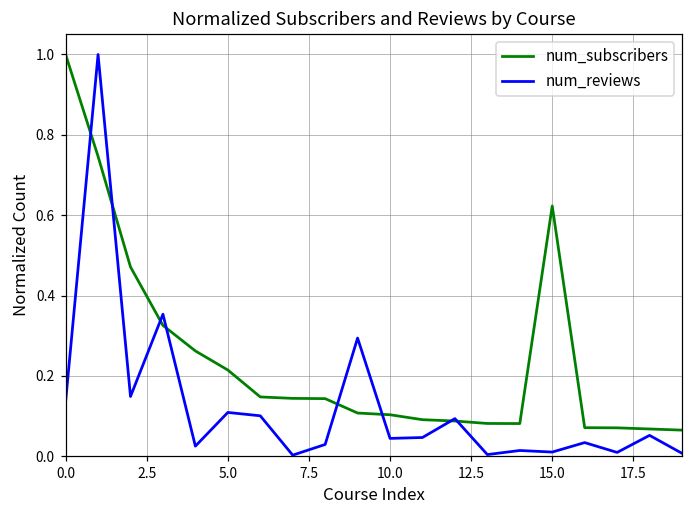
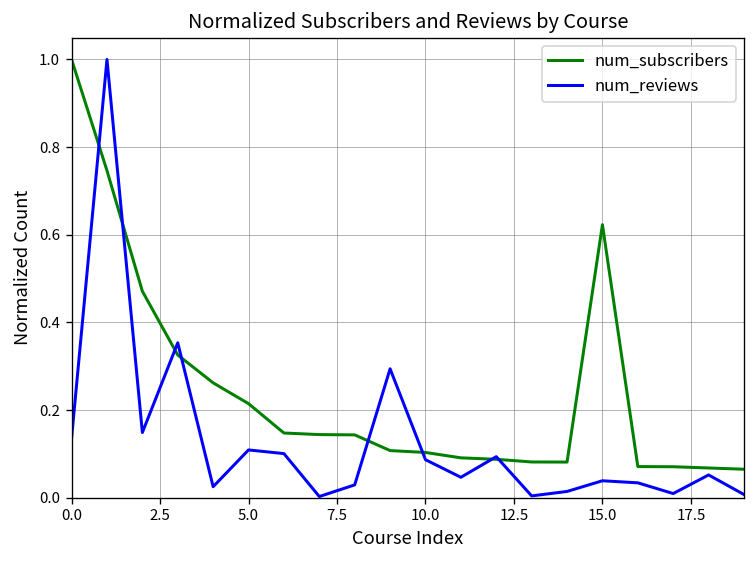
num_reviews, 10.0: 0.04 -> 0.09
num_reviews, 15.0: 0.01 -> 0.04
